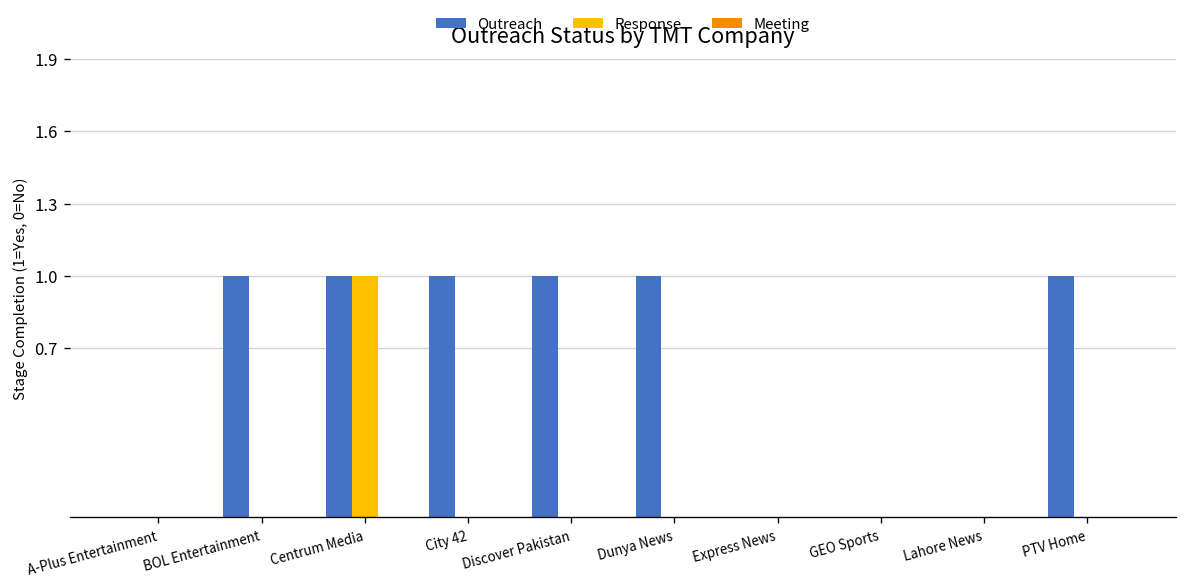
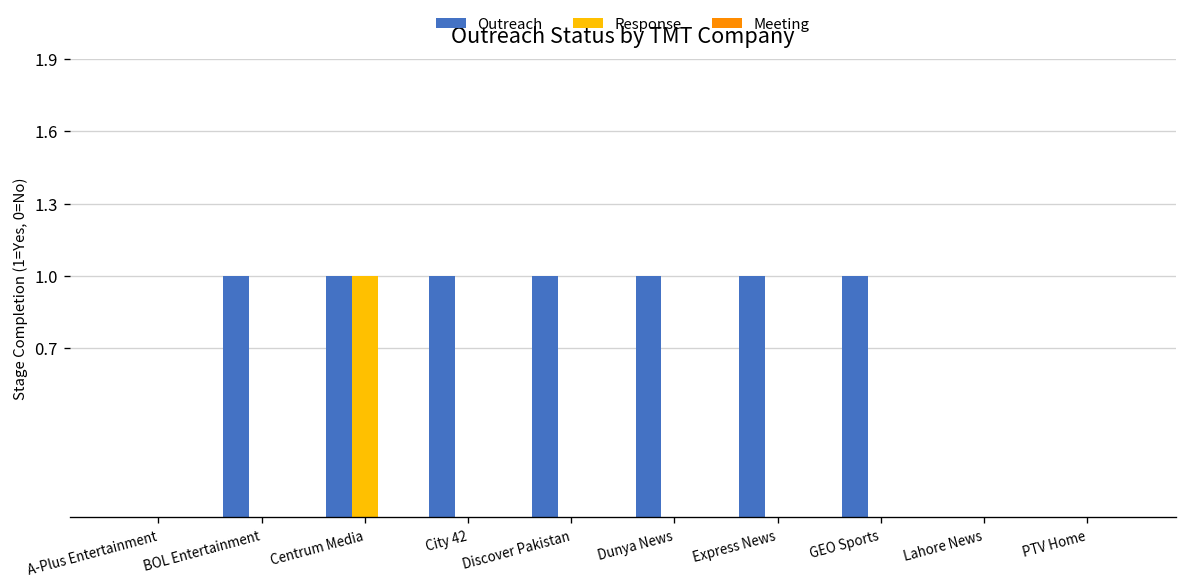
Outreach, Express News: 0 -> 1
Outreach, GEO Sports: 0 -> 1
Outreach, PTV Home: 1 -> 0
